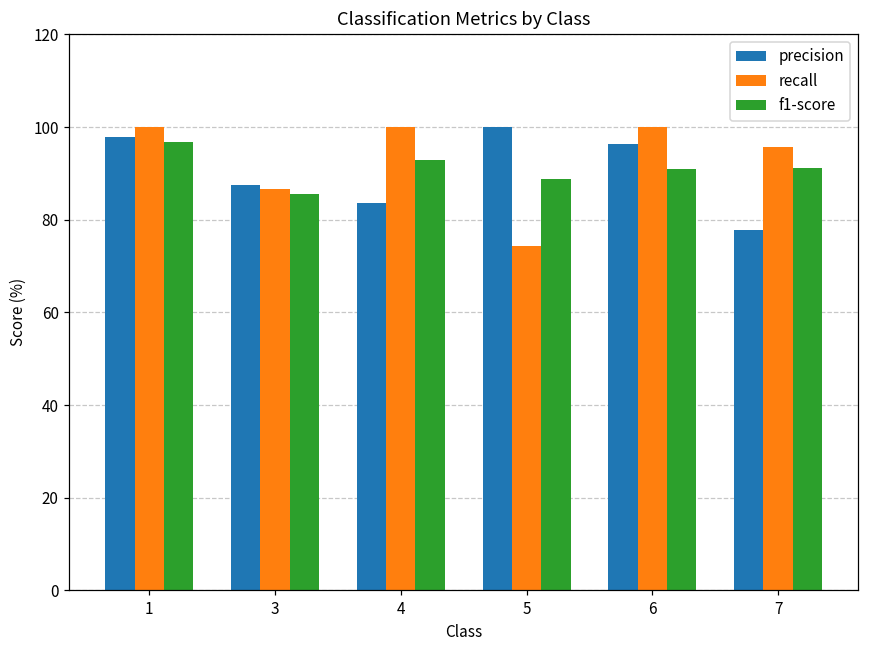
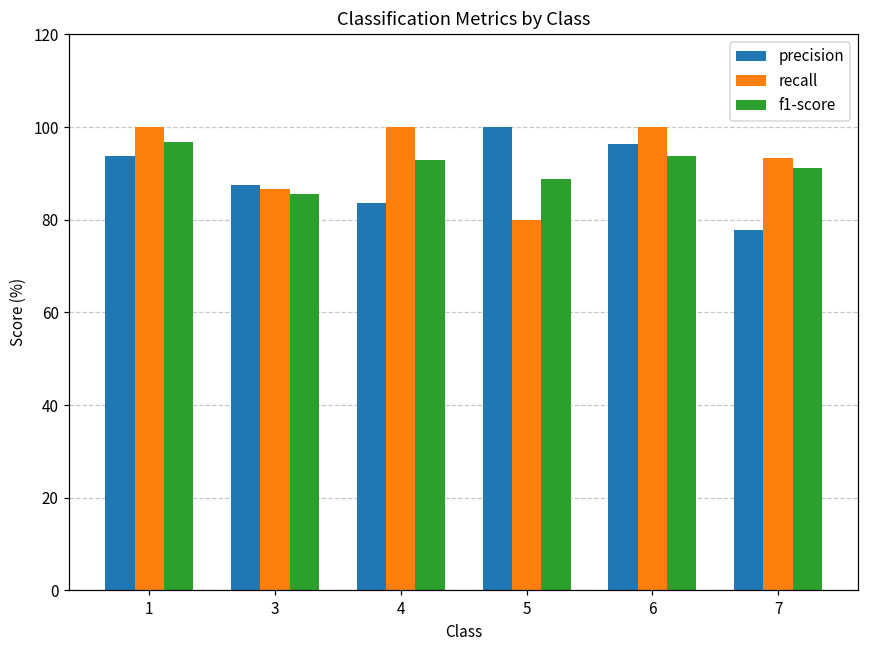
precision, 1: 98 -> 94
recall, 5: 74 -> 80
f1-score, 6: 91 -> 94
recall, 7: 96 -> 93
